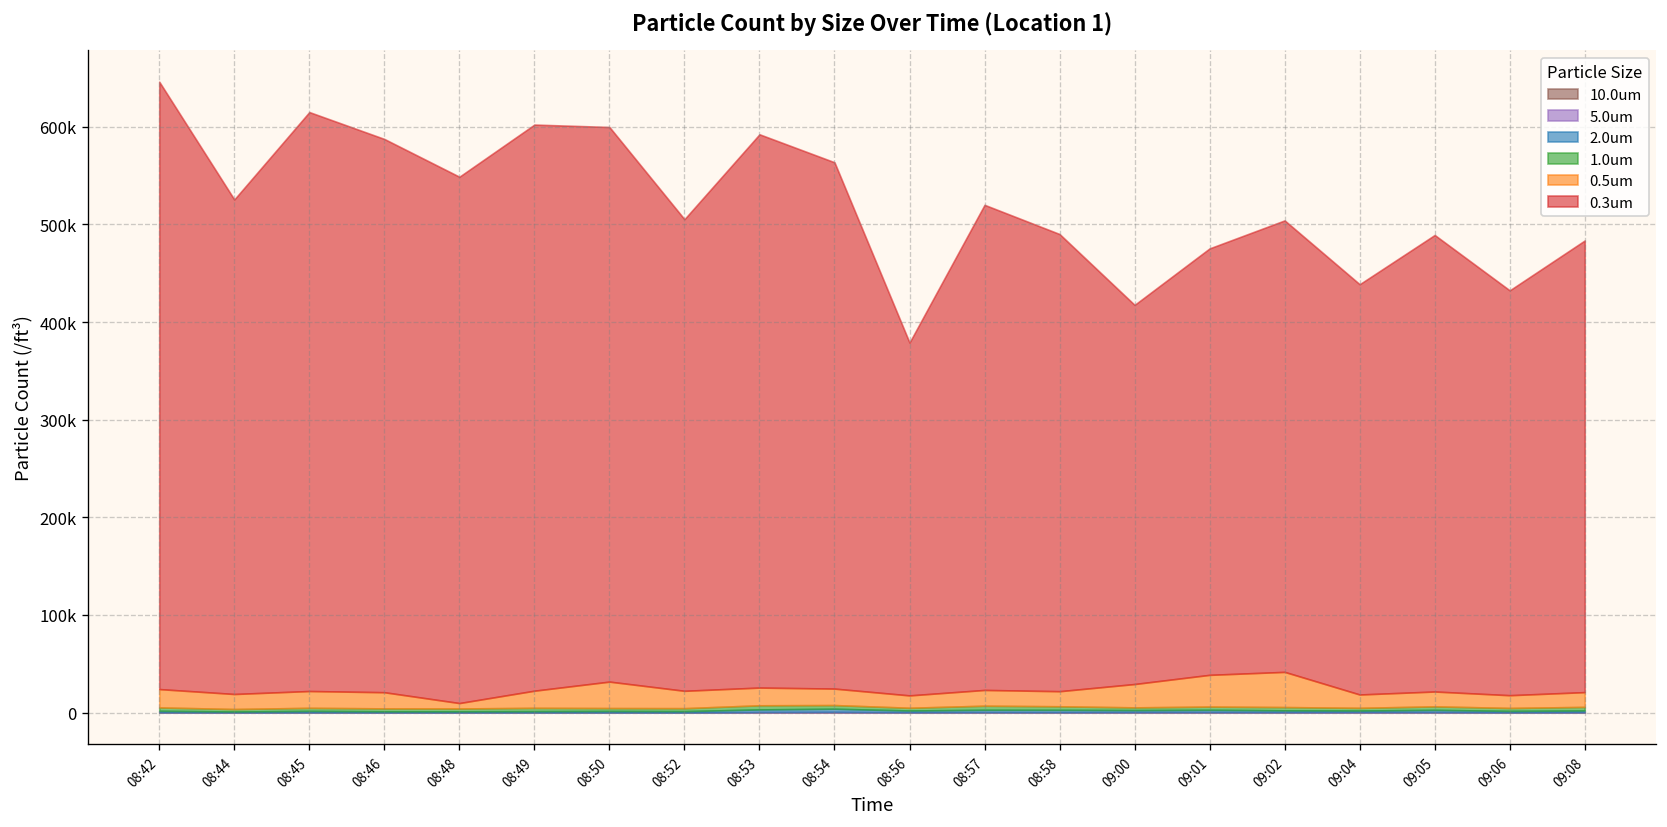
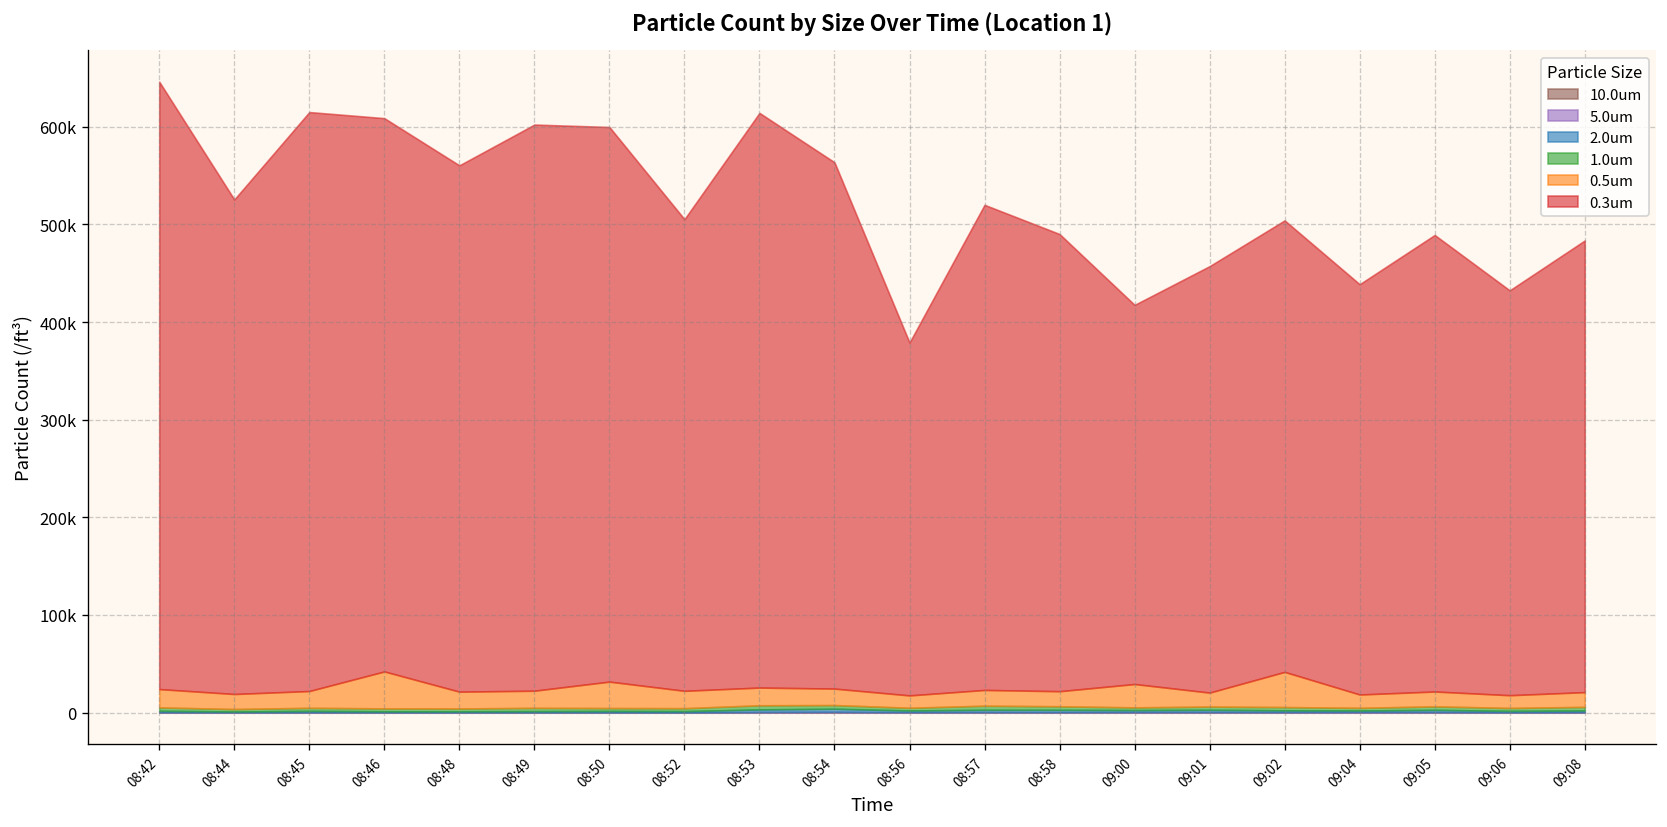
0.5um, 08:46: 20000 -> 40000
0.5um, 08:48: 10000 -> 20000
0.3um, 08:53: 570000 -> 590000
0.5um, 09:01: 30000 -> 10000
